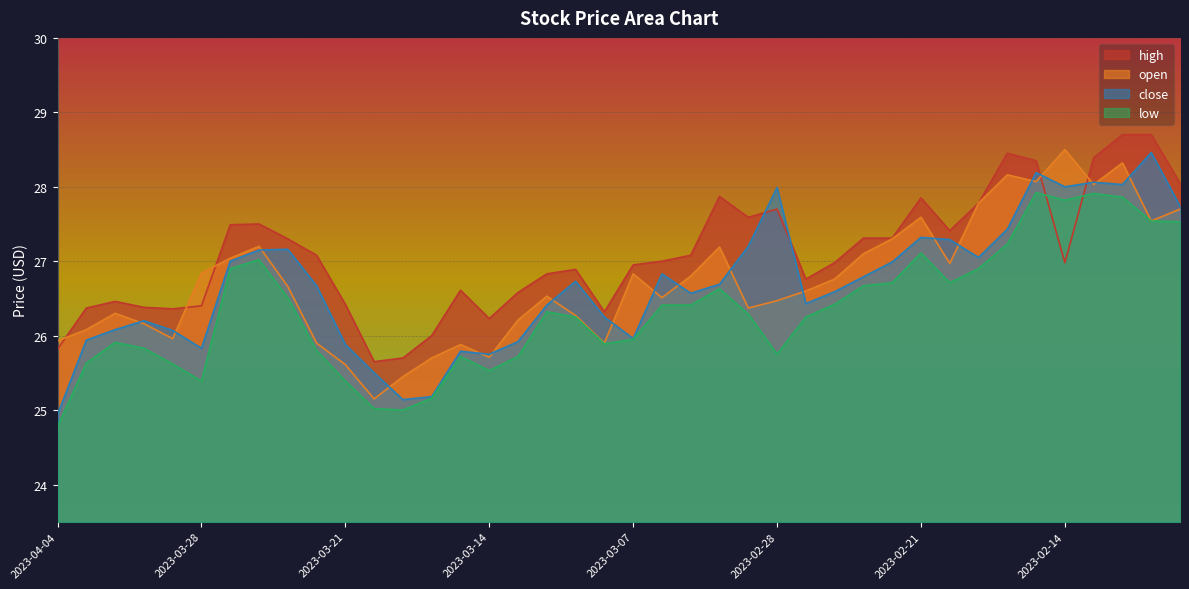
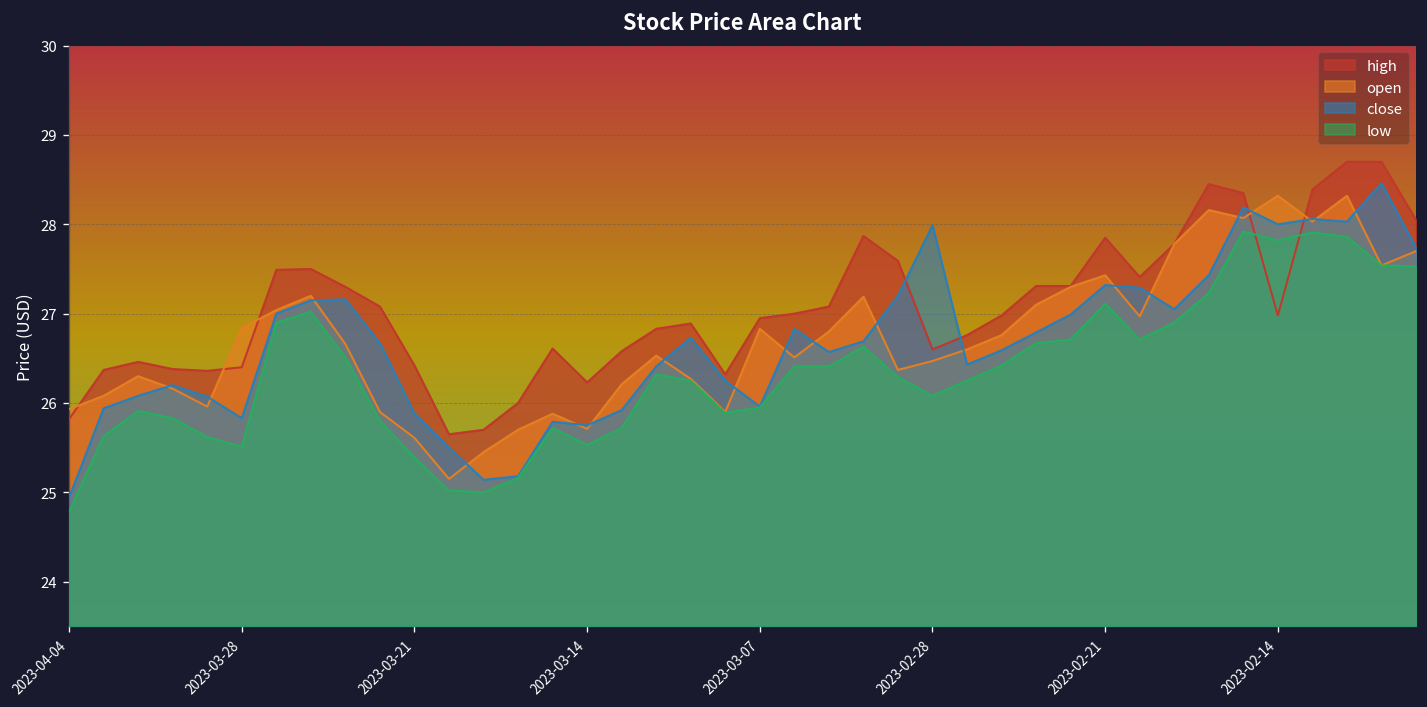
low, 2023-03-28: 25.4 -> 25.5
high, 2023-02-28: 27.7 -> 26.6
low, 2023-02-28: 25.8 -> 26.1
open, 2023-02-21: 27.6 -> 27.4
open, 2023-02-14: 28.5 -> 28.3
